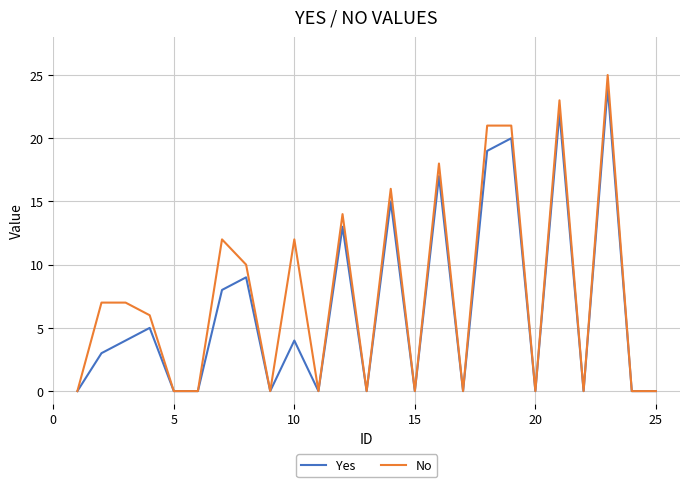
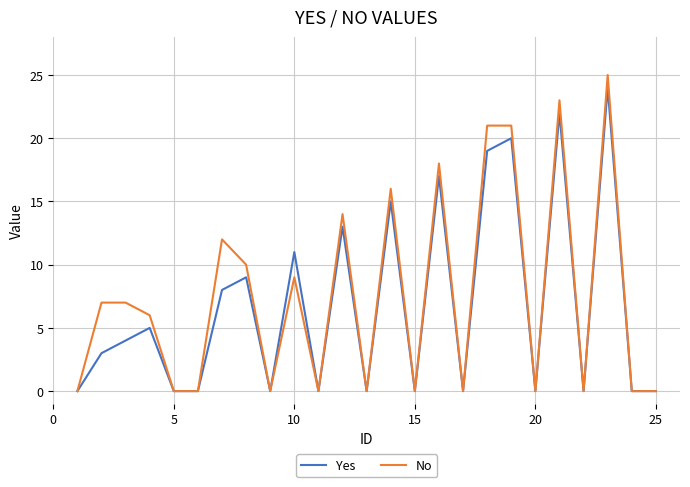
Yes, 10: 4 -> 11
No, 10: 12 -> 9
